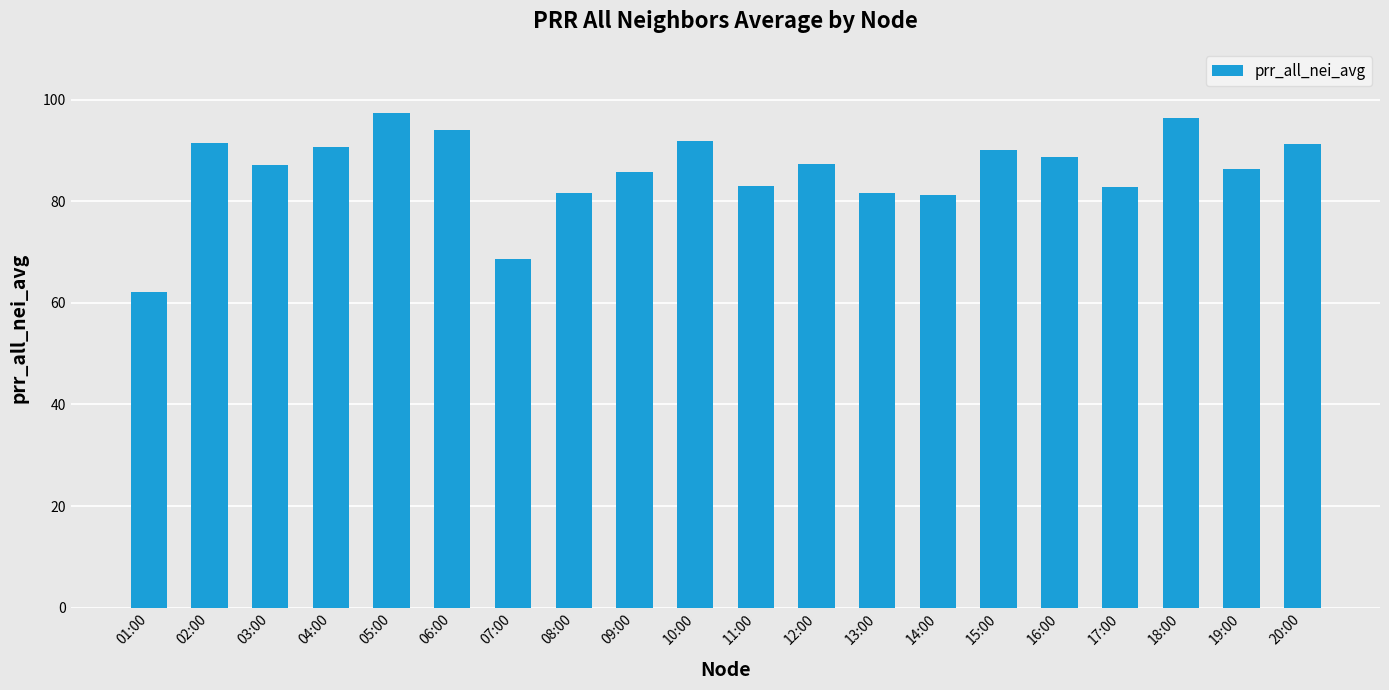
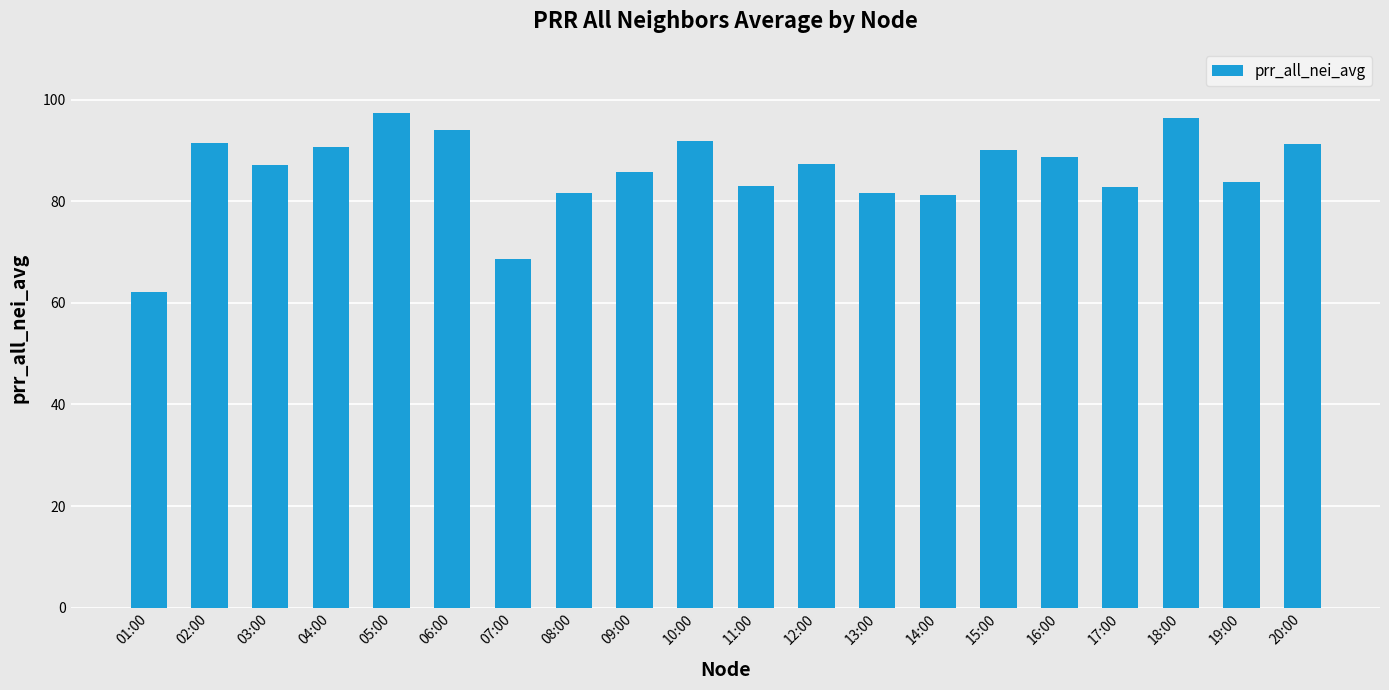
19:00: 86 -> 84
